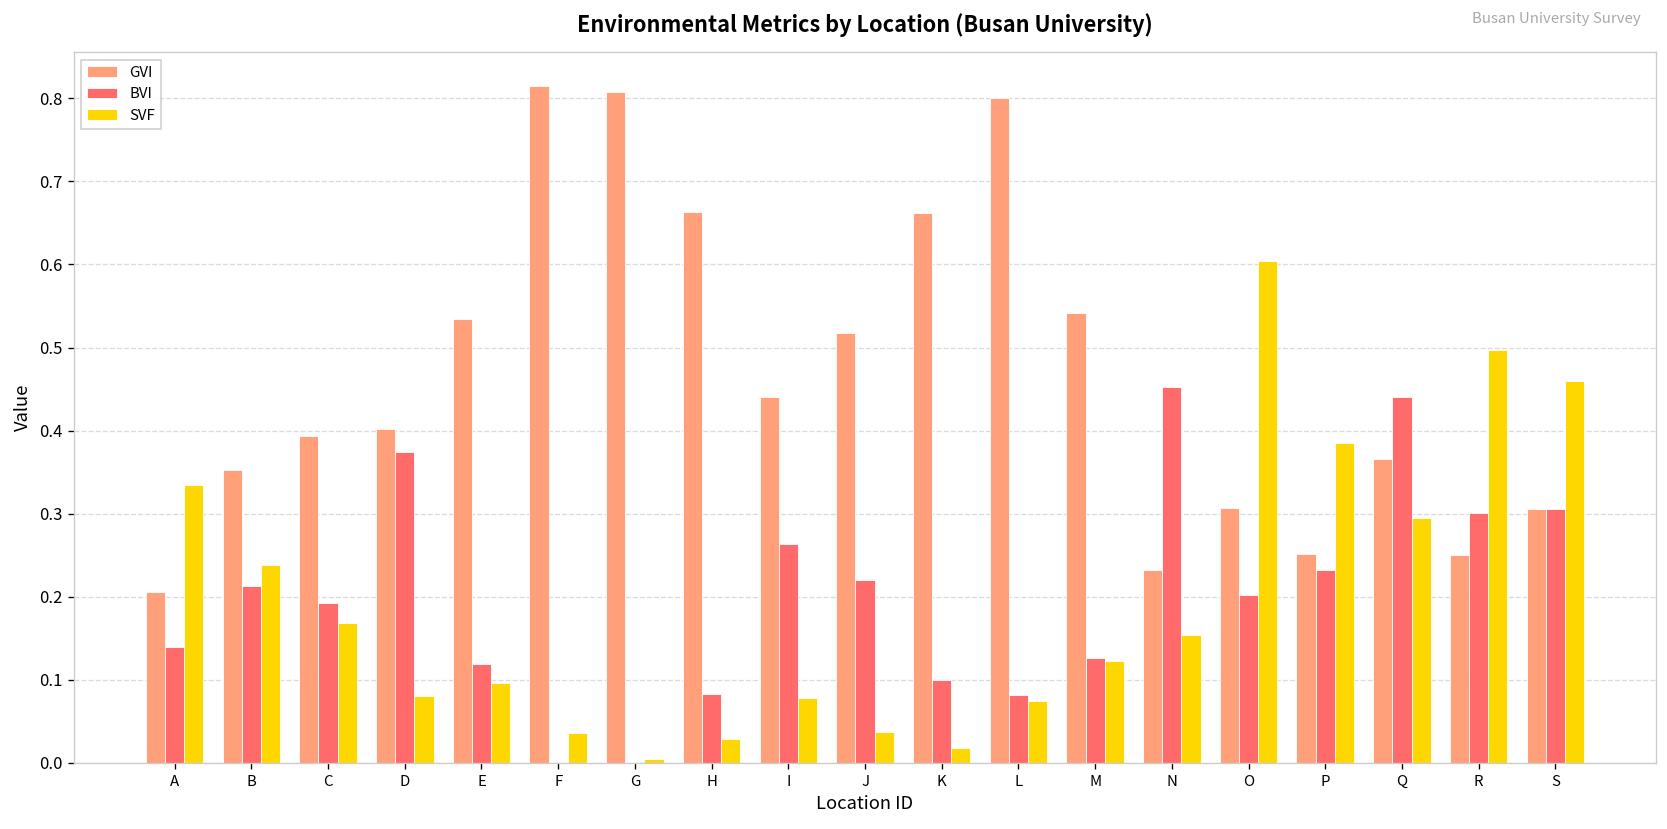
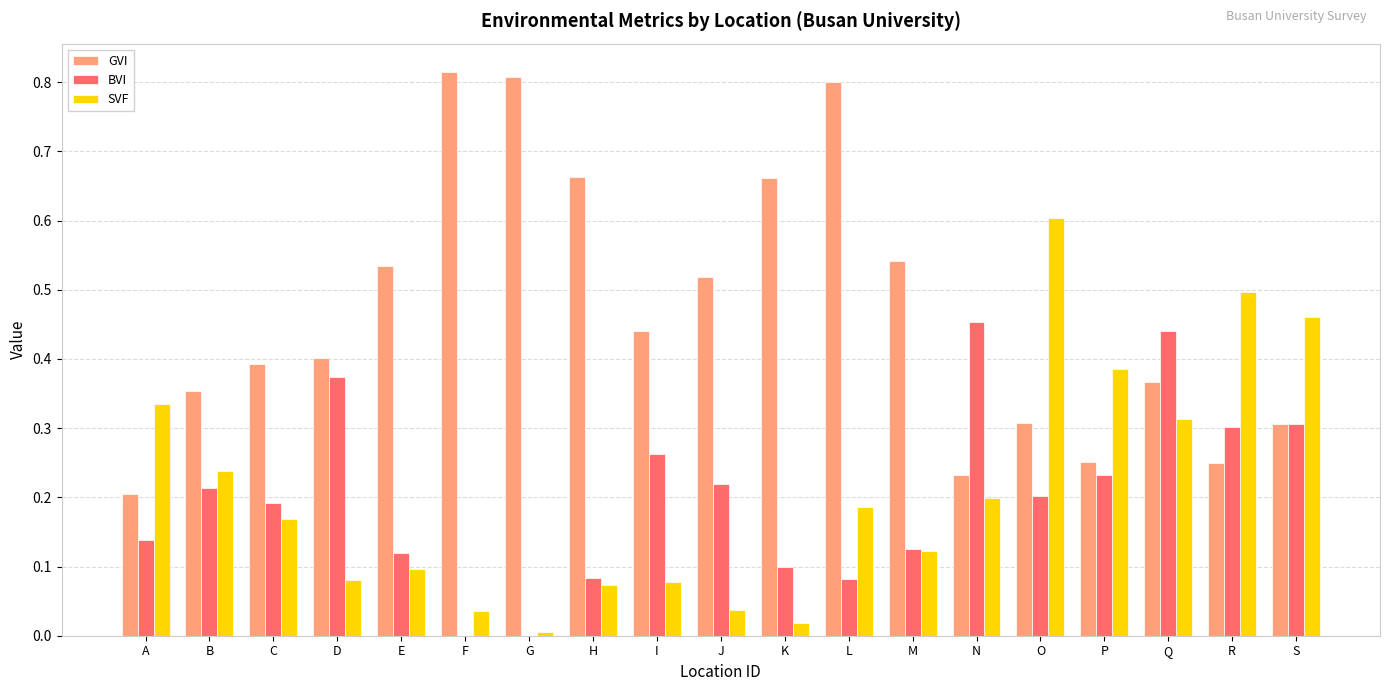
SVF, H: 0.03 -> 0.07
SVF, L: 0.07 -> 0.19
SVF, N: 0.15 -> 0.20
SVF, Q: 0.30 -> 0.31
